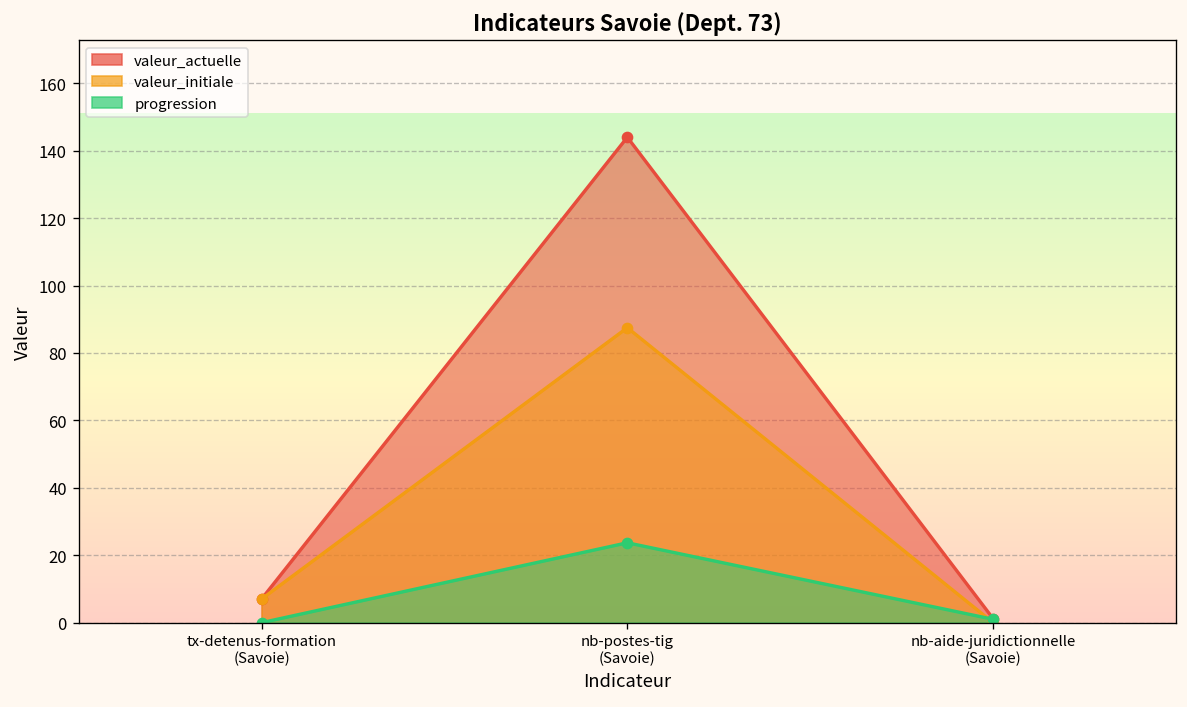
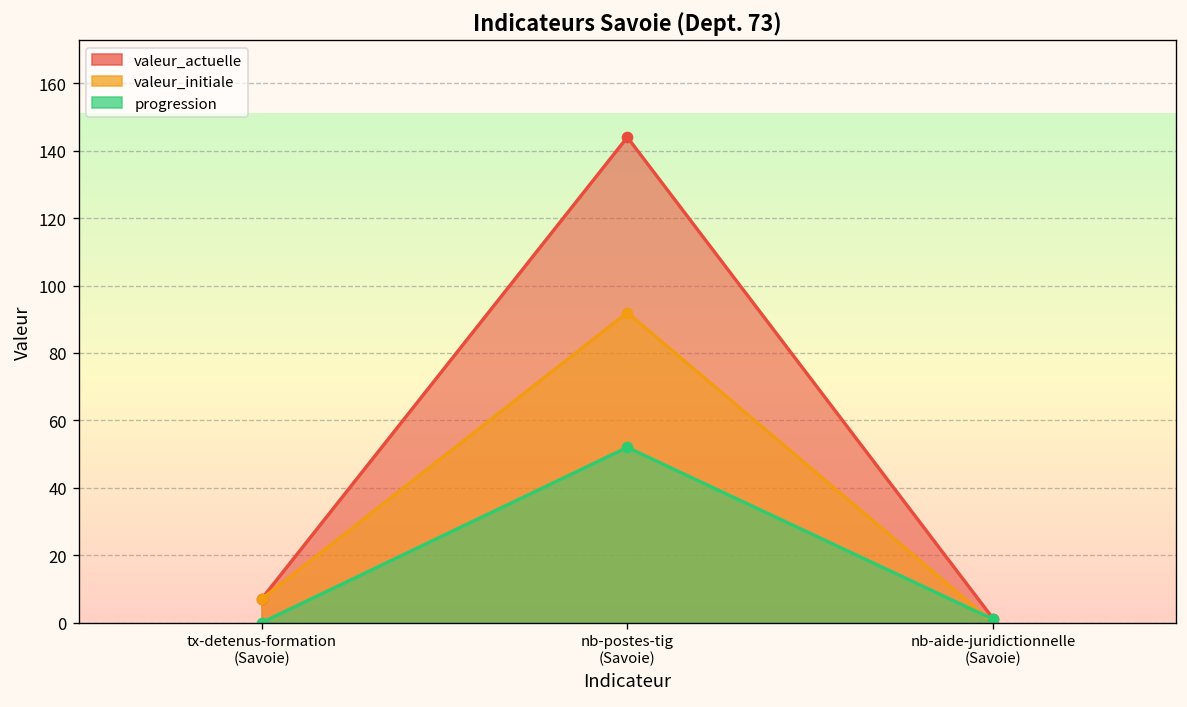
valeur_initiale, nb-postes-tig (Savoie): 88 -> 92
progression, nb-postes-tig (Savoie): 24 -> 52
